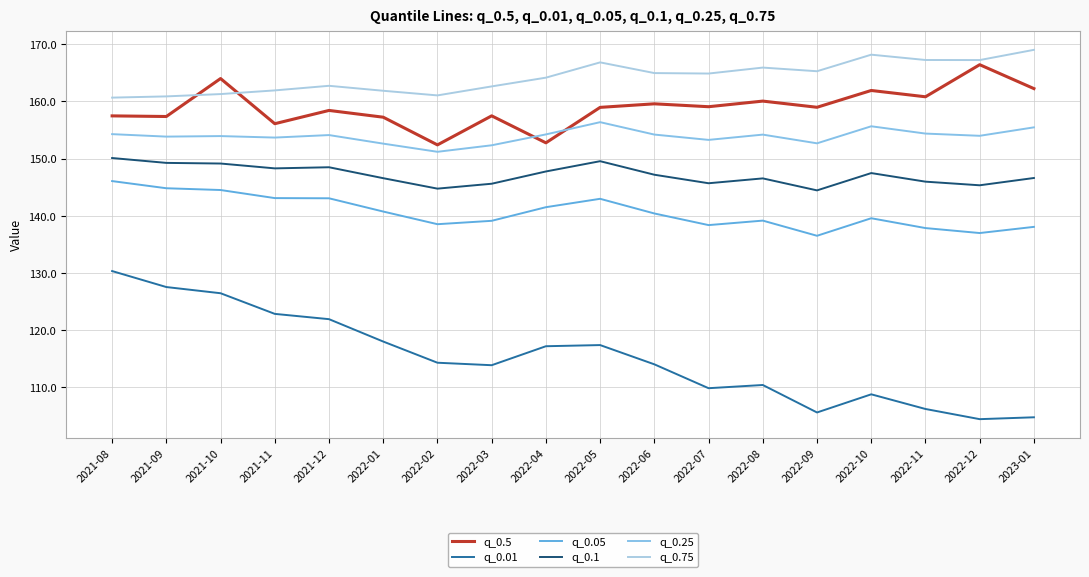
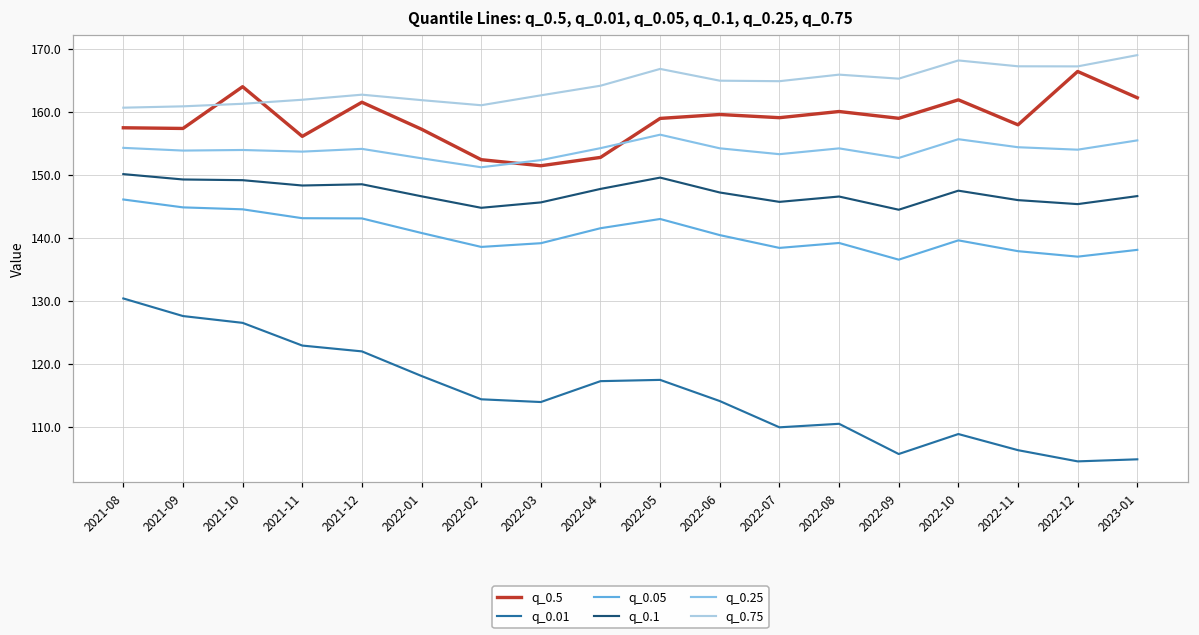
q_0.5, 2021-12: 158 -> 162
q_0.5, 2022-03: 157 -> 151
q_0.5, 2022-11: 161 -> 158
